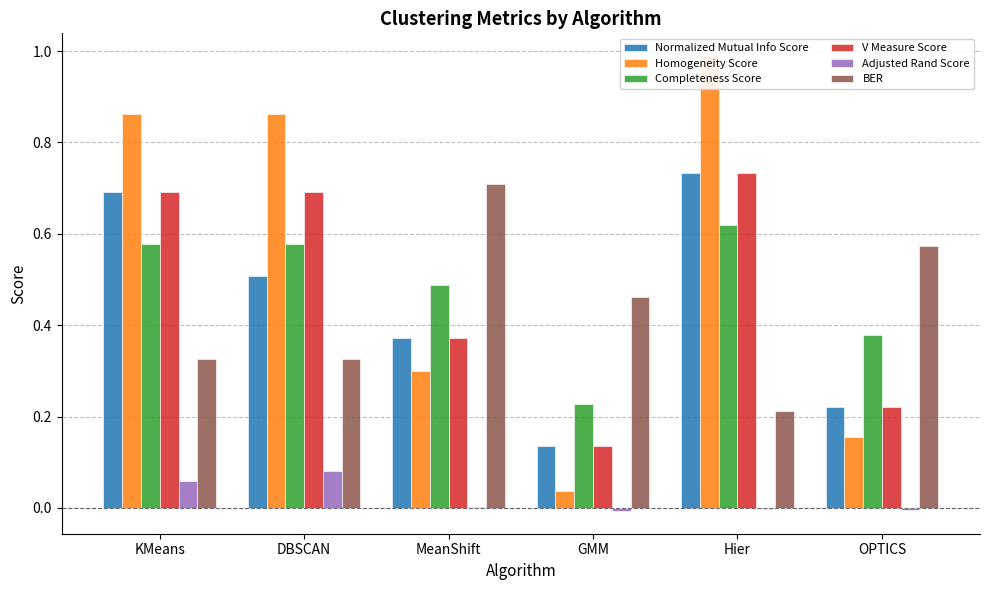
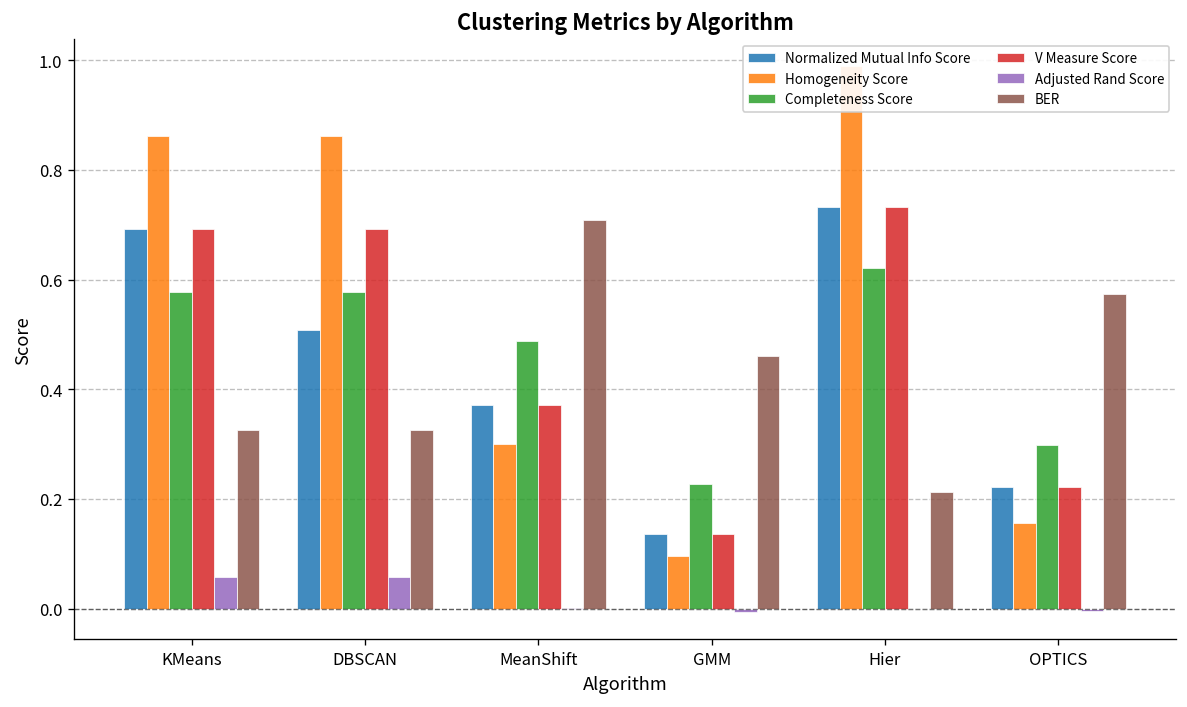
Adjusted Rand Score, DBSCAN: 0.08 -> 0.06
Homogeneity Score, GMM: 0.04 -> 0.10
Completeness Score, OPTICS: 0.38 -> 0.30
